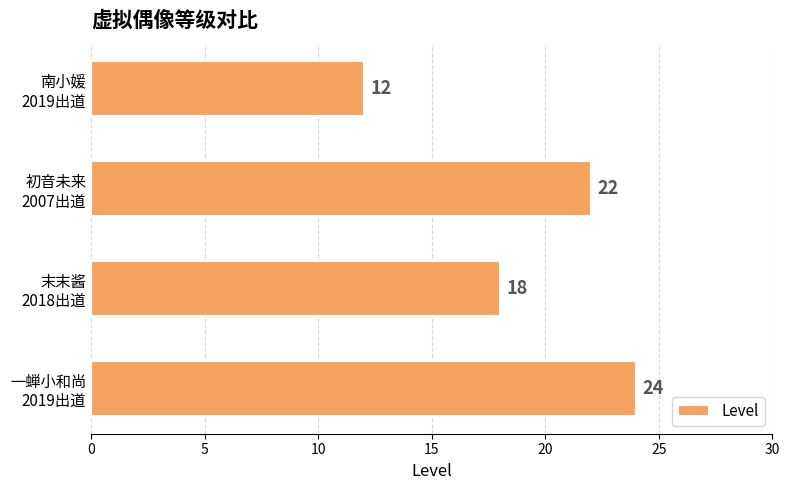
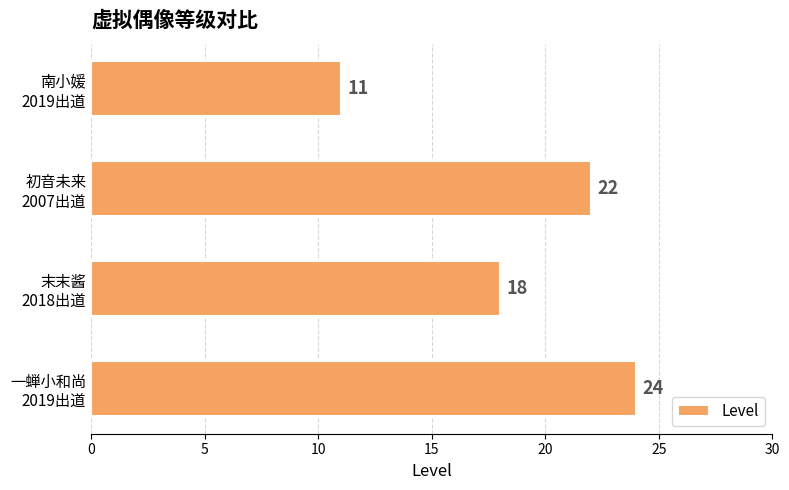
南小媛 2019出道: 12 -> 11
